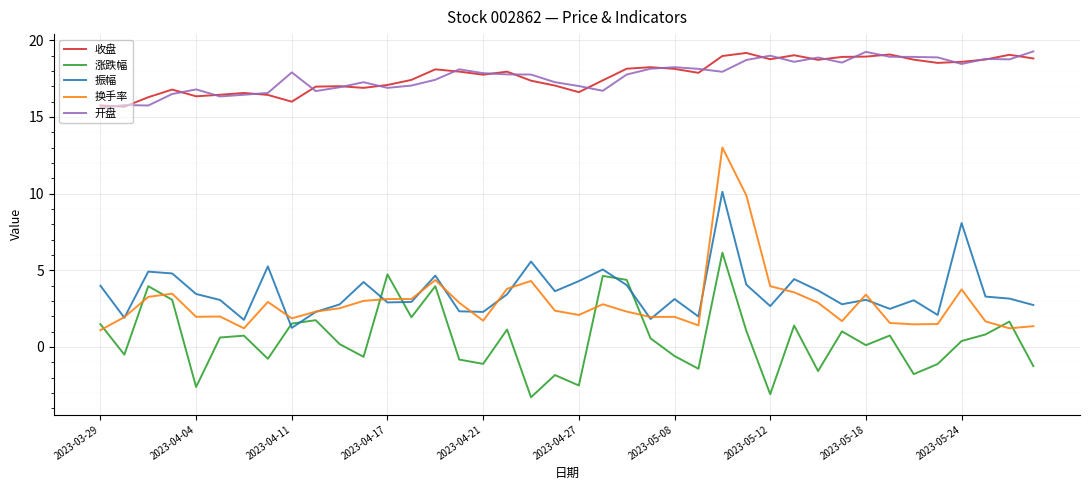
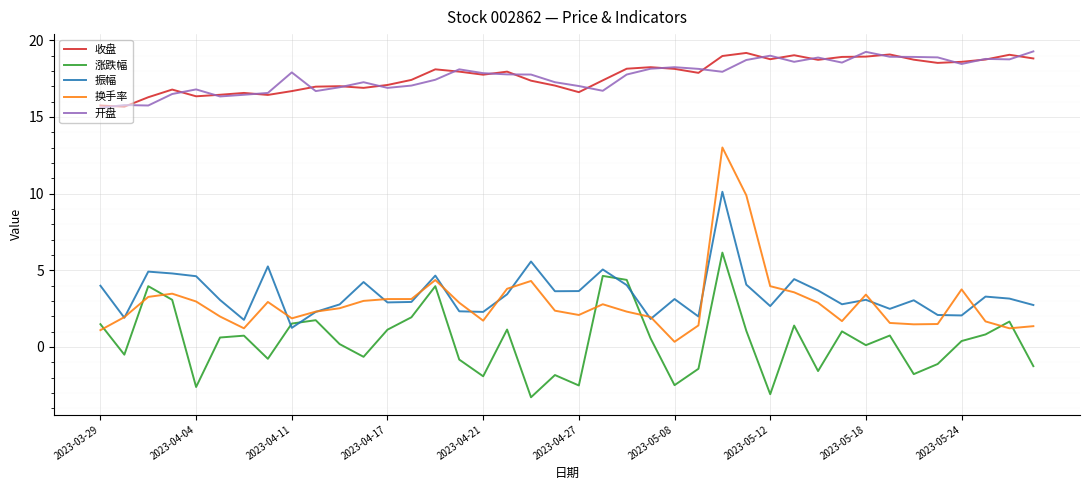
振幅, 2023-04-04: 3.5 -> 4.6
换手率, 2023-04-04: 2.0 -> 3.0
收盘, 2023-04-11: 16.0 -> 16.7
涨跌幅, 2023-04-17: 4.7 -> 1.1
涨跌幅, 2023-04-21: -1.1 -> -1.9
振幅, 2023-04-27: 4.3 -> 3.6
涨跌幅, 2023-05-08: -0.6 -> -2.5
换手率, 2023-05-08: 2.0 -> 0.3
振幅, 2023-05-24: 8.1 -> 2.1
